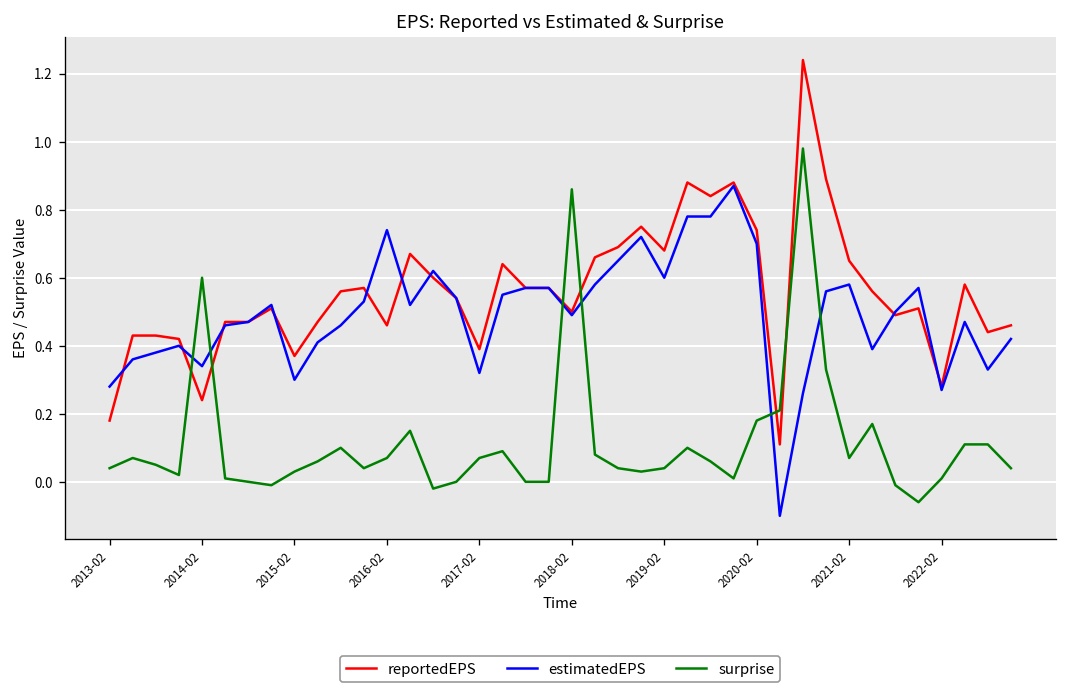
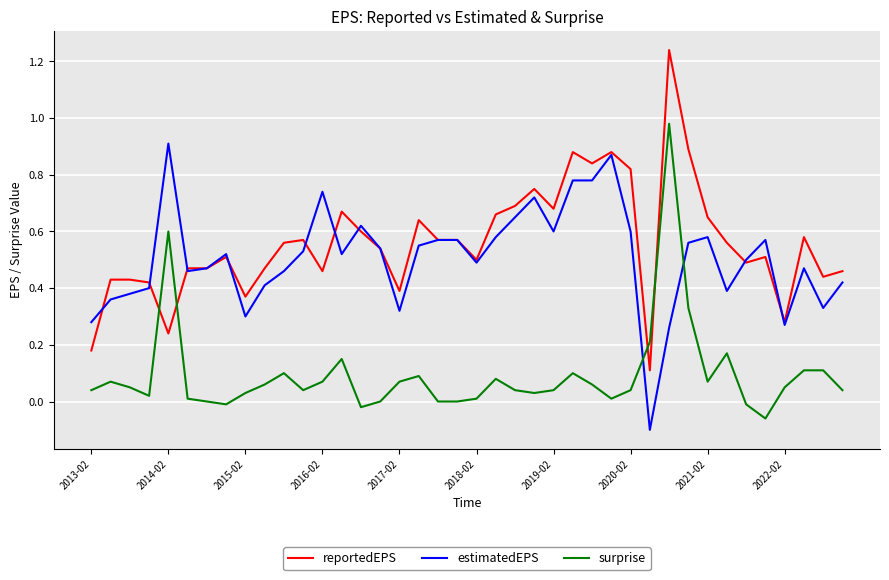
estimatedEPS, 2014-02: 0.34 -> 0.91
surprise, 2018-02: 0.86 -> 0.01
reportedEPS, 2020-02: 0.74 -> 0.82
estimatedEPS, 2020-02: 0.7 -> 0.6
surprise, 2020-02: 0.18 -> 0.04
surprise, 2022-02: 0.01 -> 0.05
